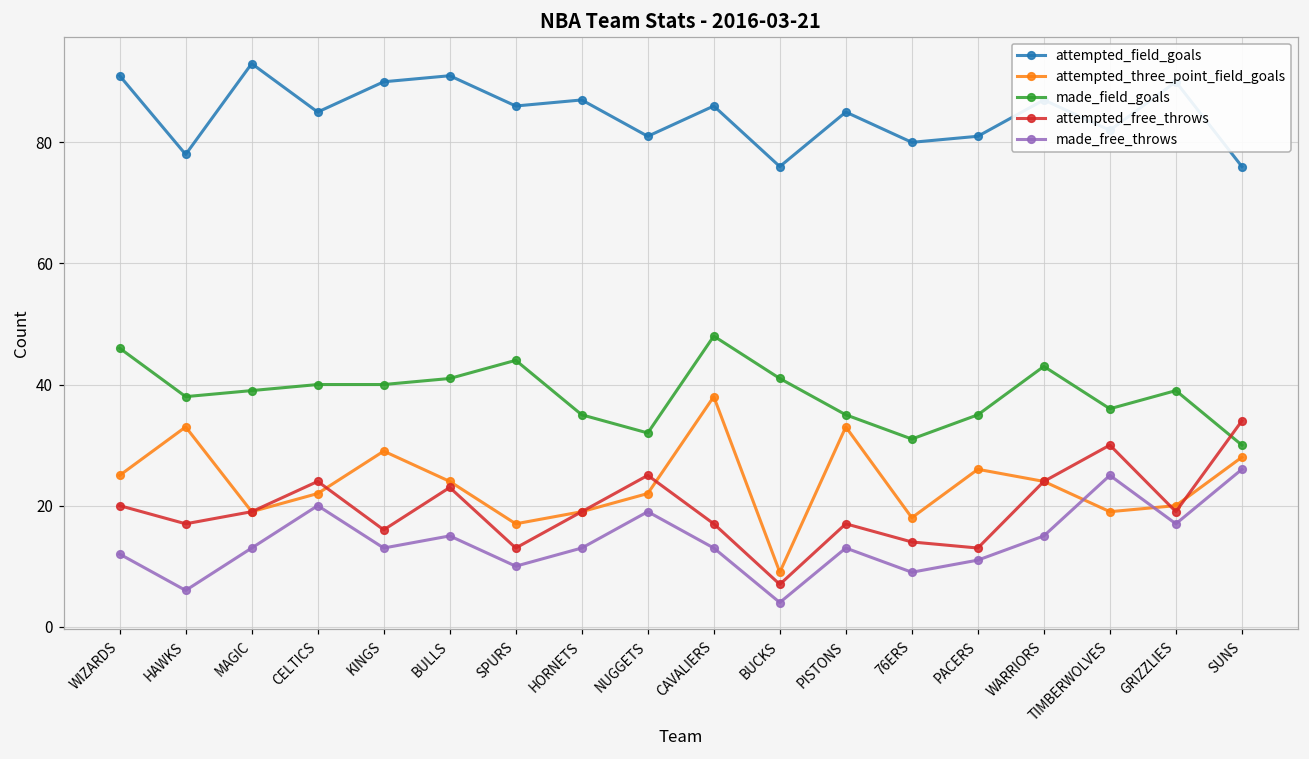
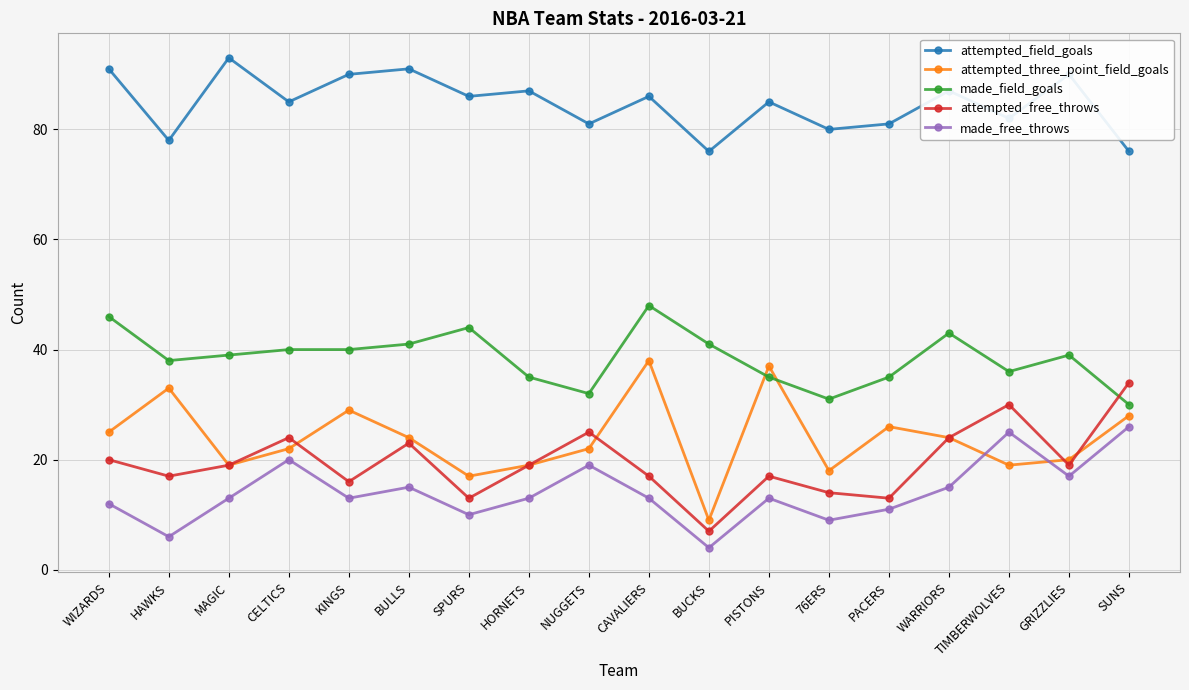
attempted_three_point_field_goals, PISTONS: 33 -> 37
